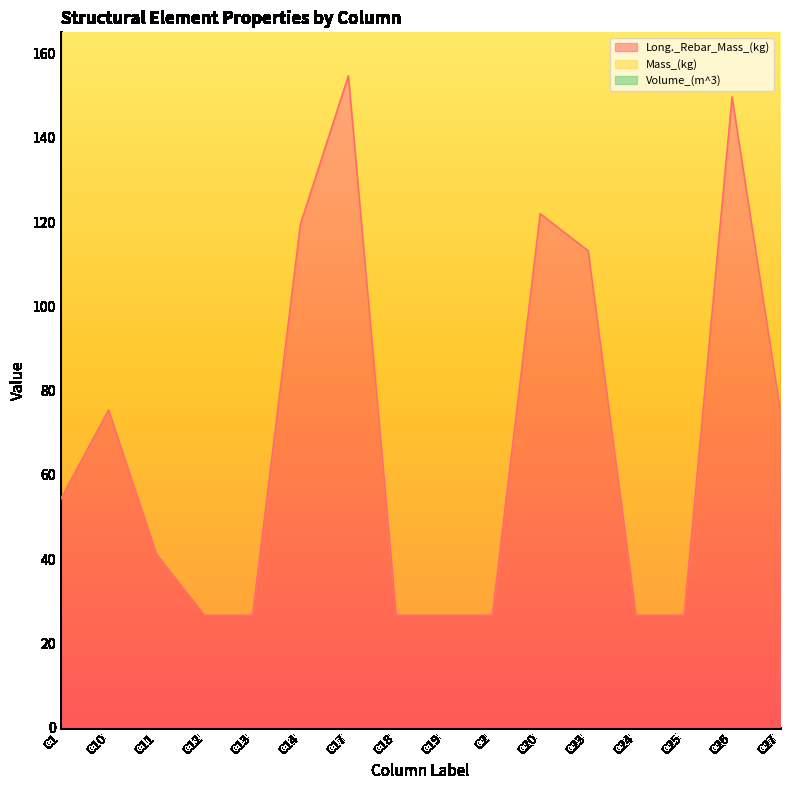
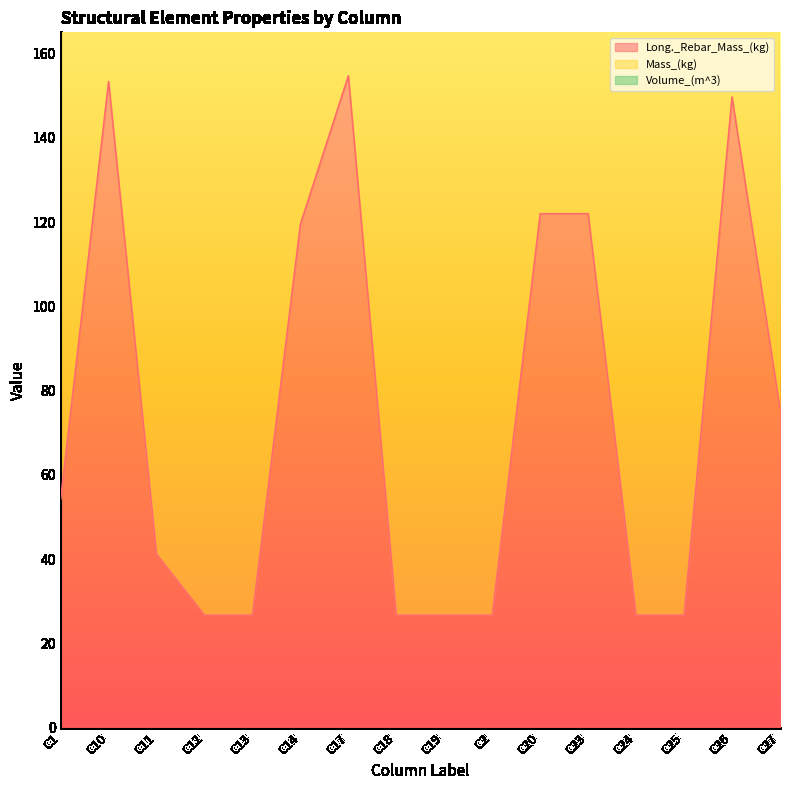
Long._Rebar_Mass_(kg), C10: 75 -> 153
Long._Rebar_Mass_(kg), C23: 113 -> 122
